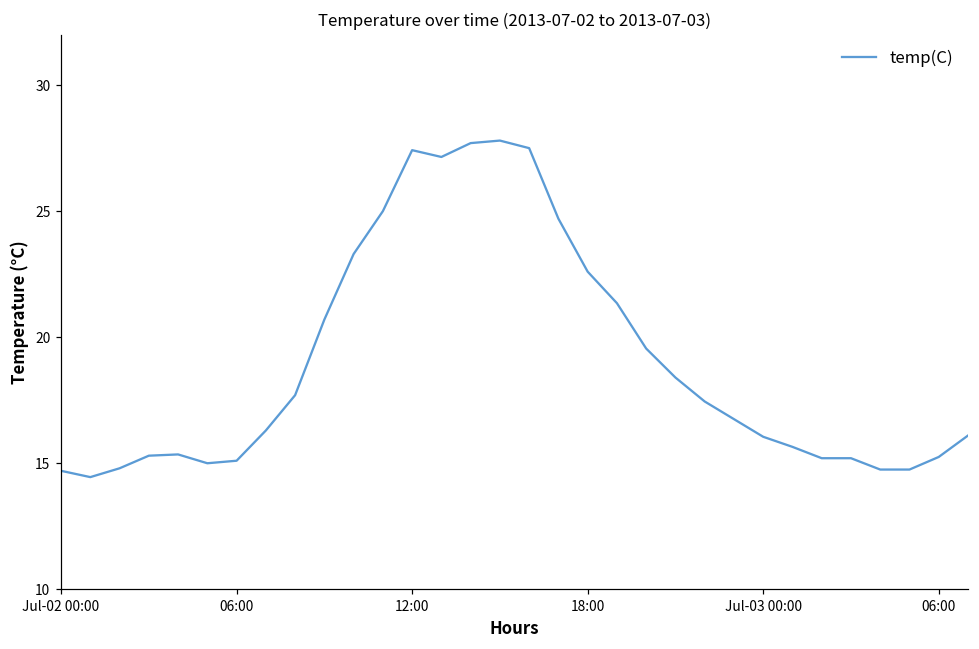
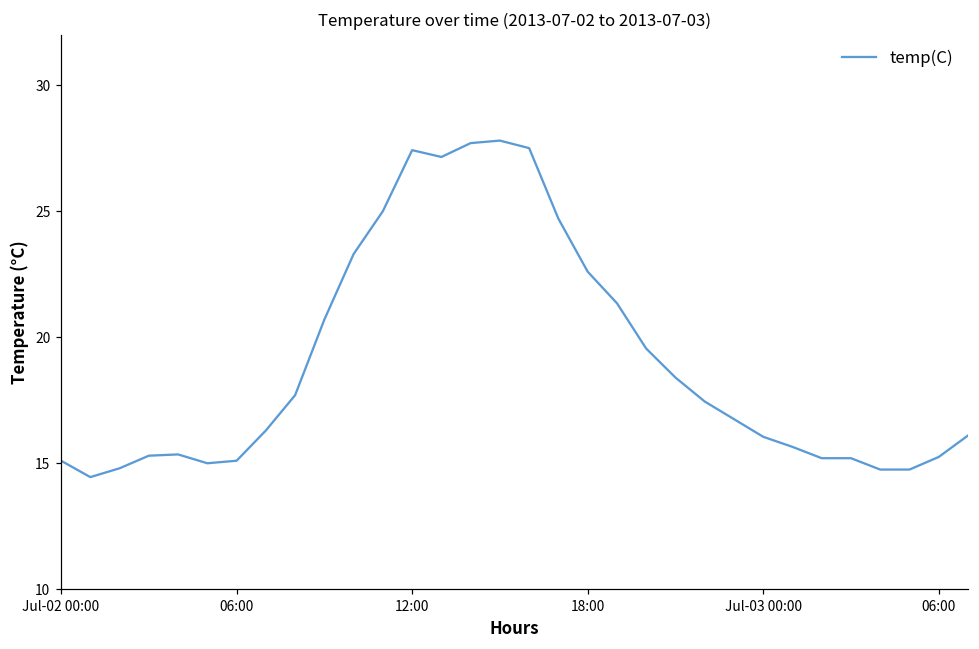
Jul-02 00:00: 14.7 -> 15.1
